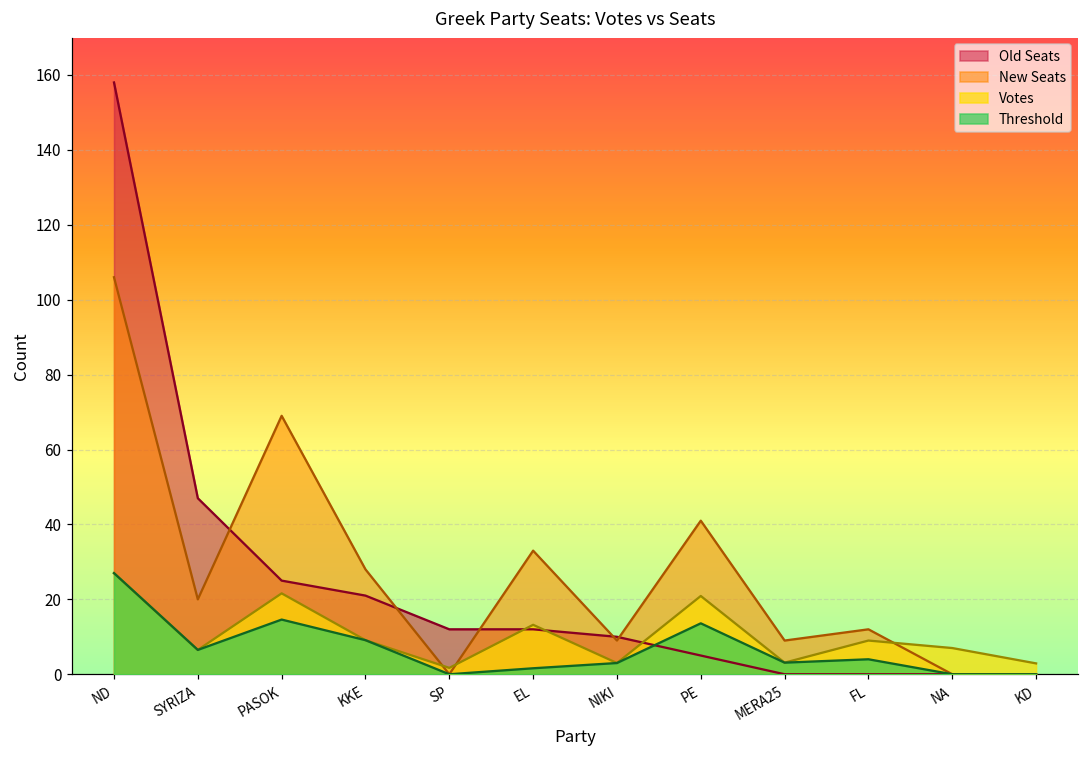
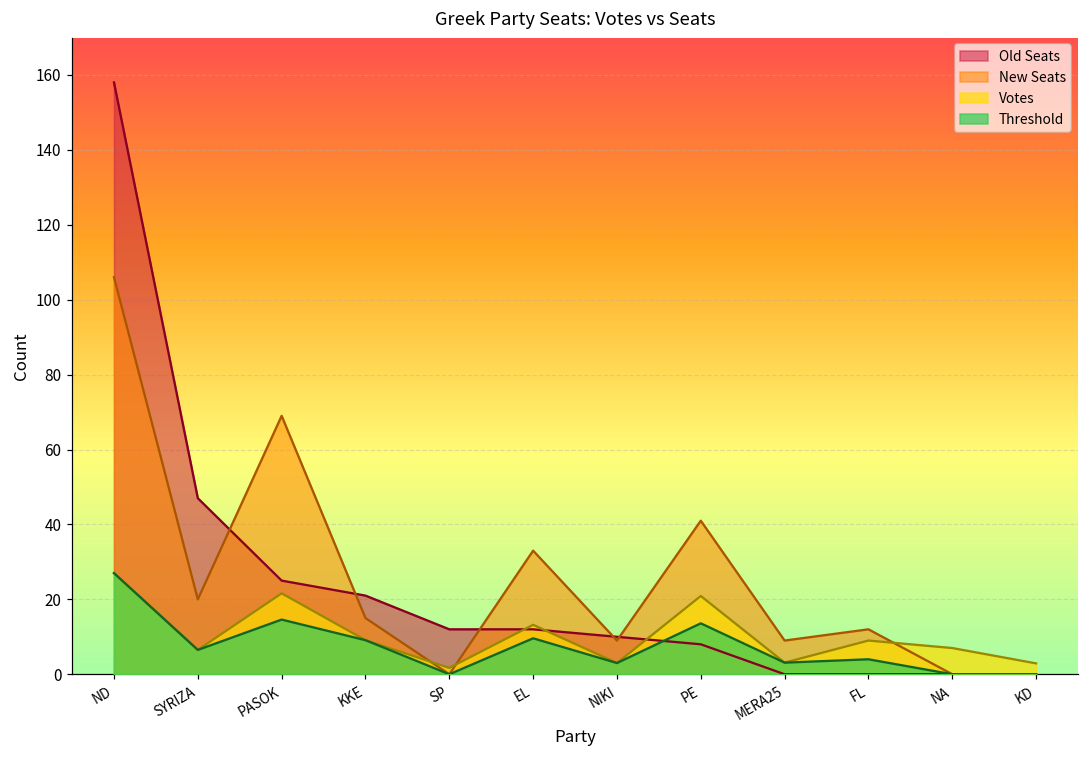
New Seats, KKE: 28 -> 15
Threshold, EL: 2 -> 10
Old Seats, PE: 5 -> 8
